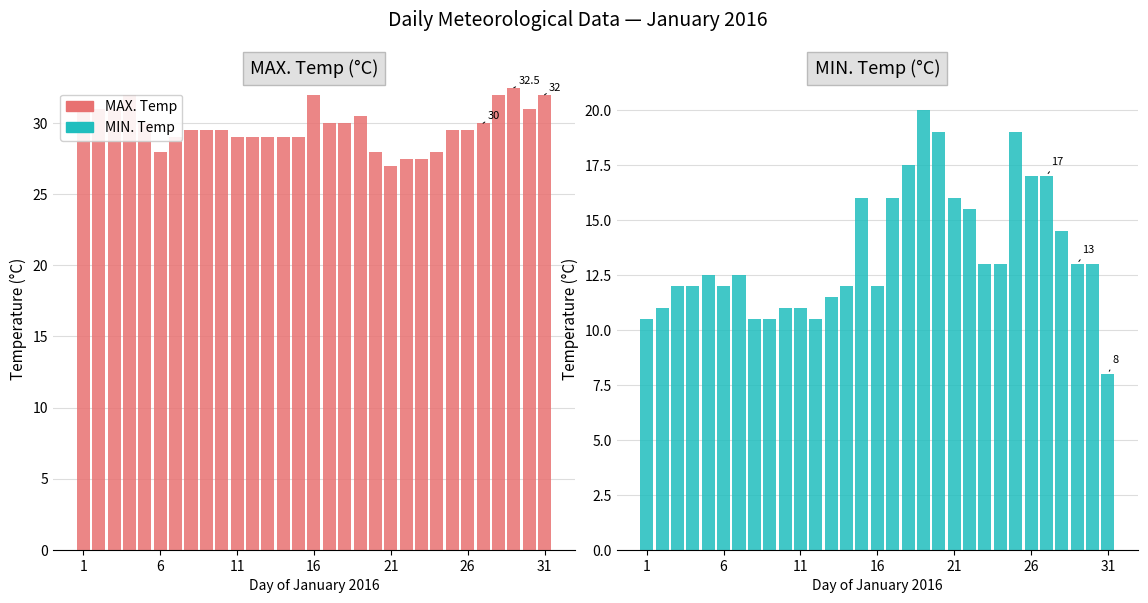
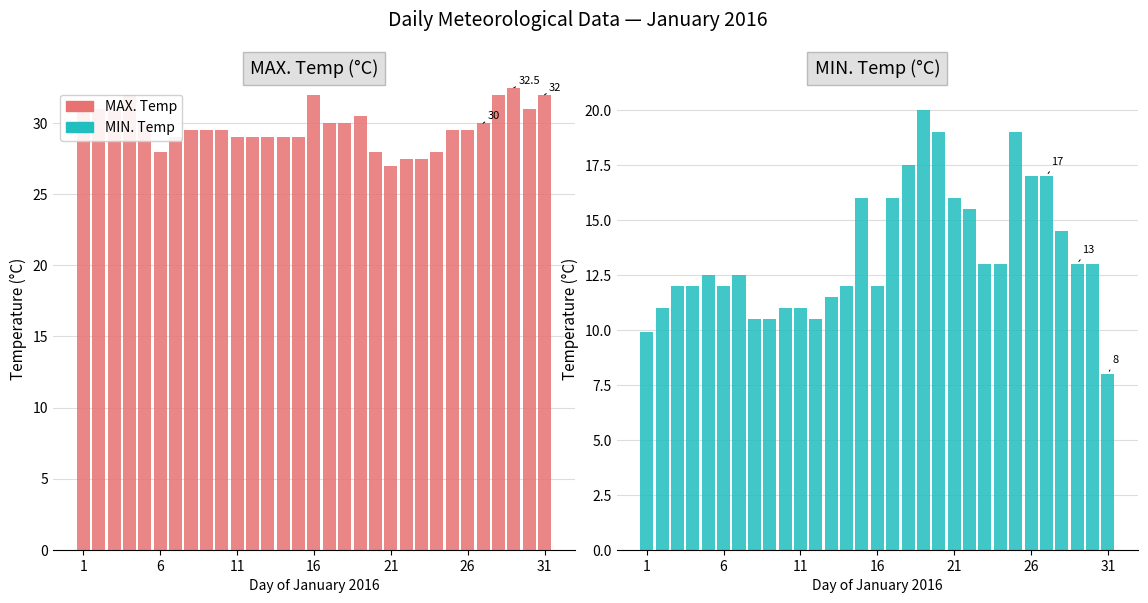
MIN. Temp (°C), 1: 10.5 -> 9.9
